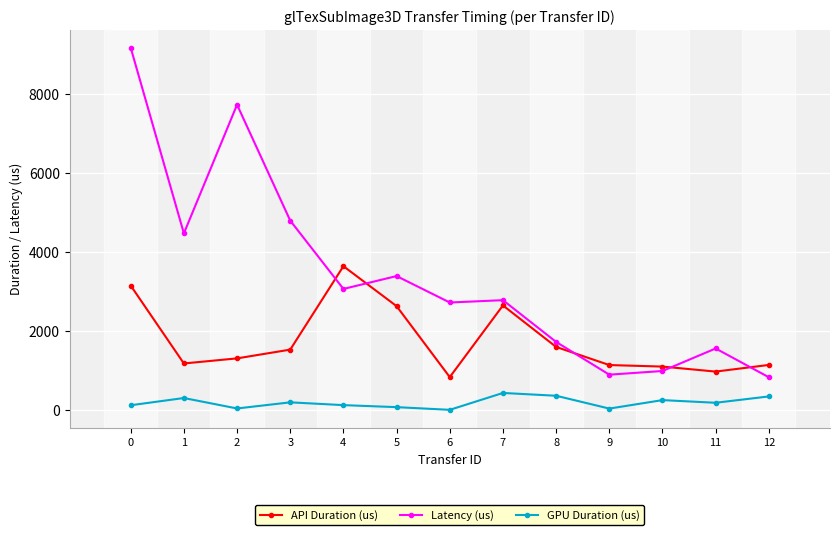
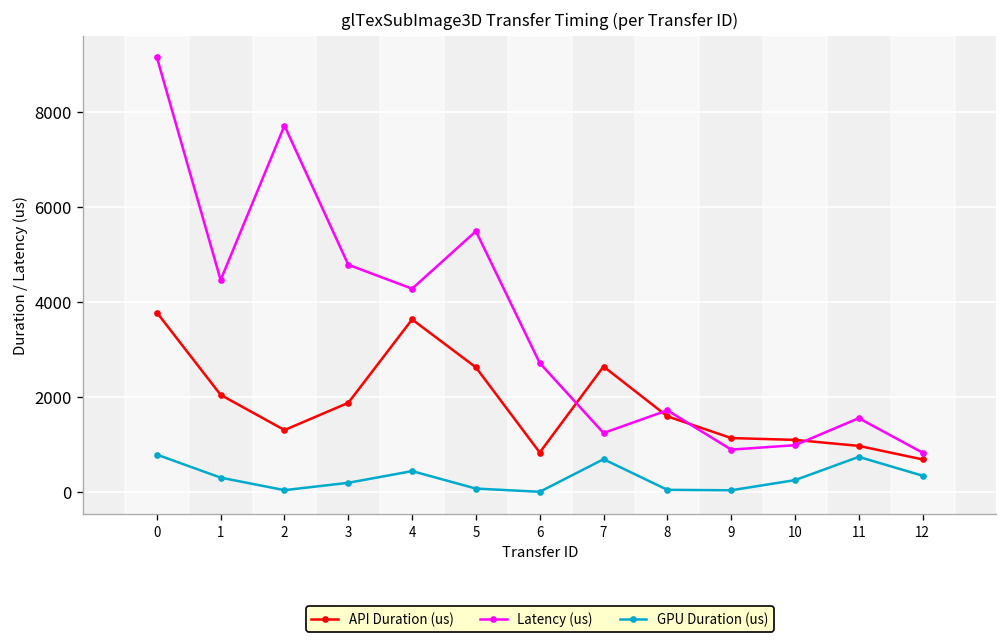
API Duration (us), 0: 3100 -> 3800
GPU Duration (us), 0: 100 -> 800
API Duration (us), 1: 1200 -> 2000
API Duration (us), 3: 1500 -> 1900
Latency (us), 4: 3100 -> 4300
GPU Duration (us), 4: 100 -> 400
Latency (us), 5: 3400 -> 5500
Latency (us), 7: 2800 -> 1200
GPU Duration (us), 7: 400 -> 700
GPU Duration (us), 8: 400 -> 0
GPU Duration (us), 11: 200 -> 700
API Duration (us), 12: 1100 -> 700
